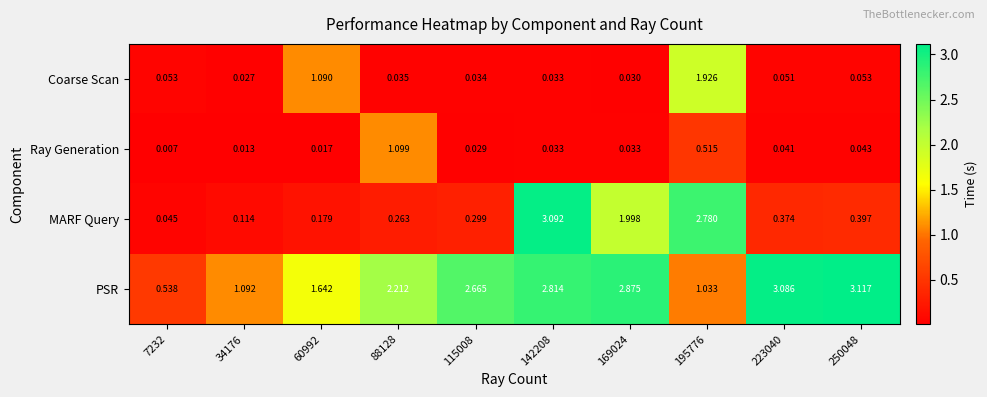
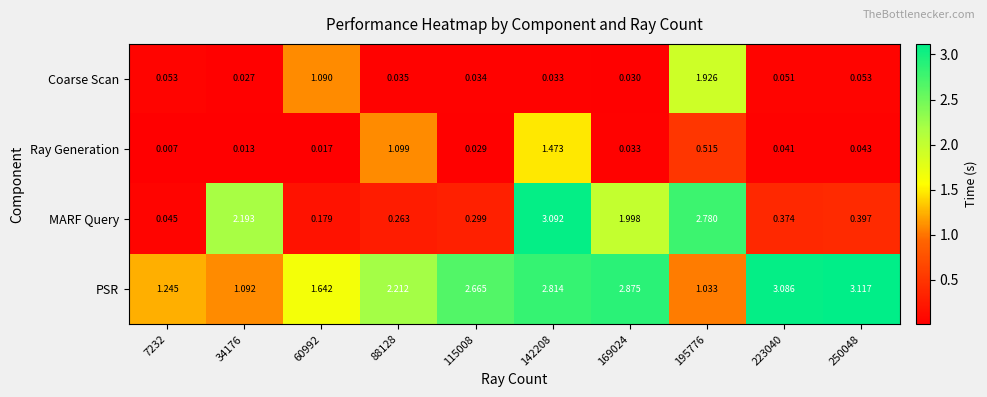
Ray Generation, 142208: 0.033 -> 1.473
MARF Query, 34176: 0.114 -> 2.193
PSR, 7232: 0.538 -> 1.245
